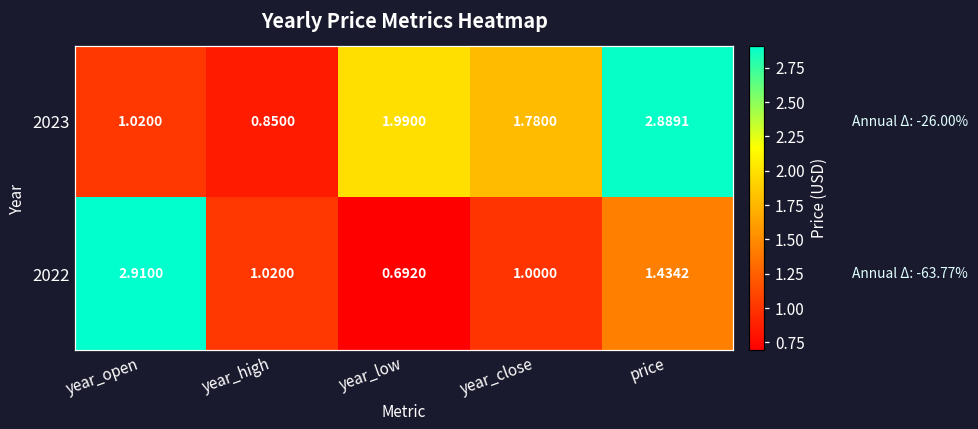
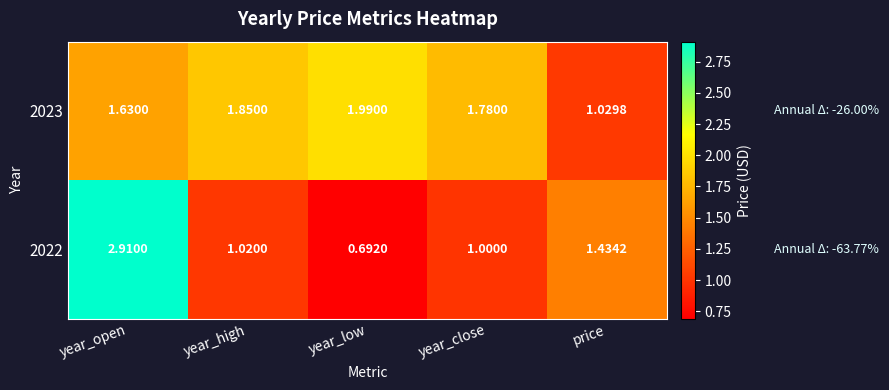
2023, year_open: 1.0200 -> 1.6300
2023, year_high: 0.8500 -> 1.8500
2023, price: 2.8891 -> 1.0298
